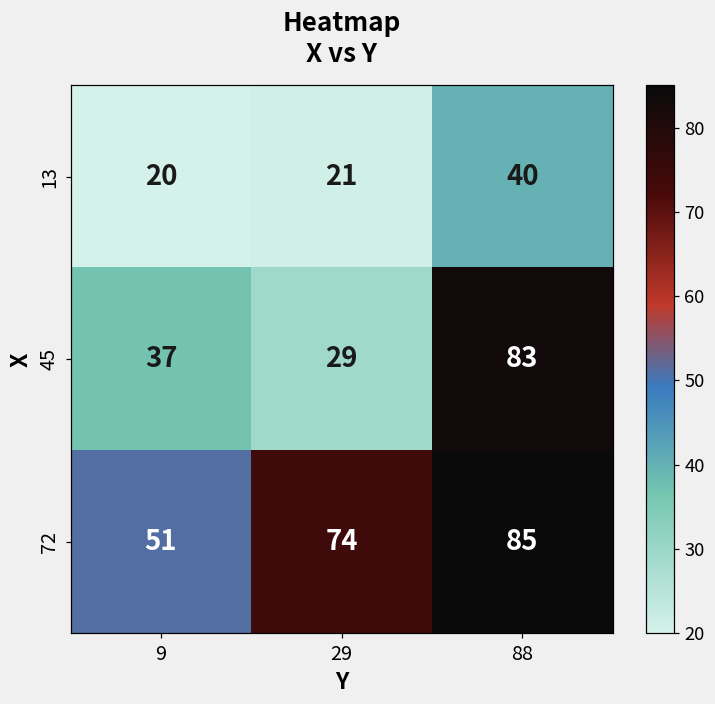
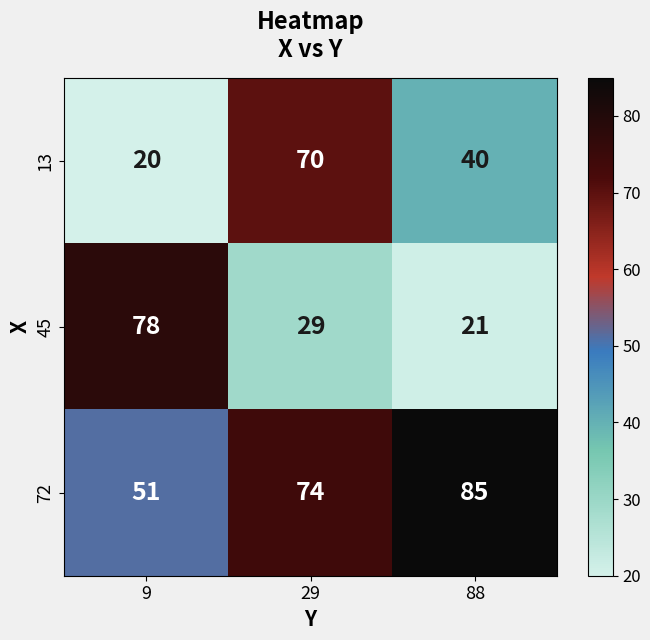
13, 29: 21 -> 70
45, 9: 37 -> 78
45, 88: 83 -> 21
